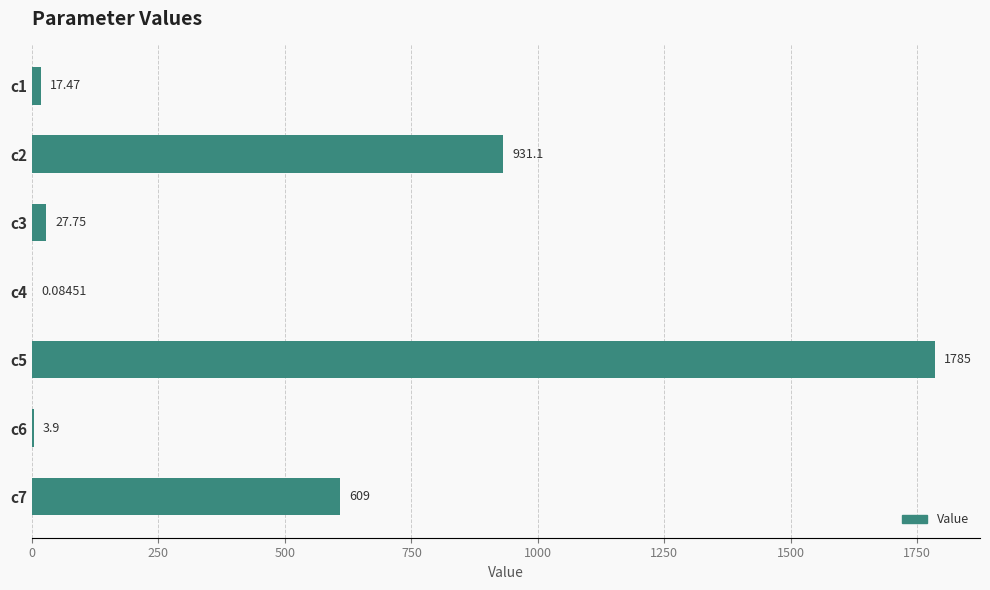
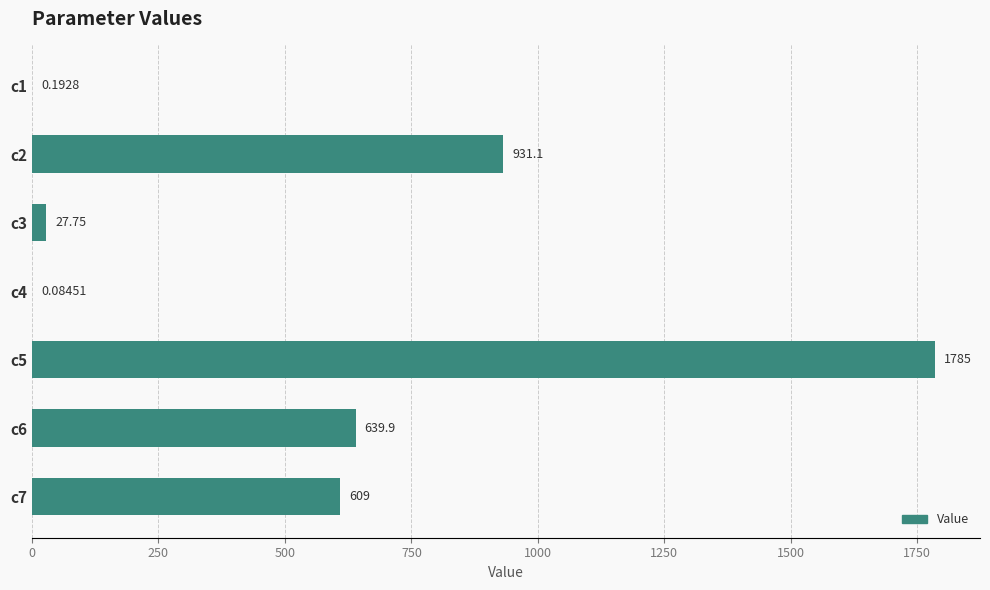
c1: 17.47 -> 0.1928
c6: 3.9 -> 639.9
